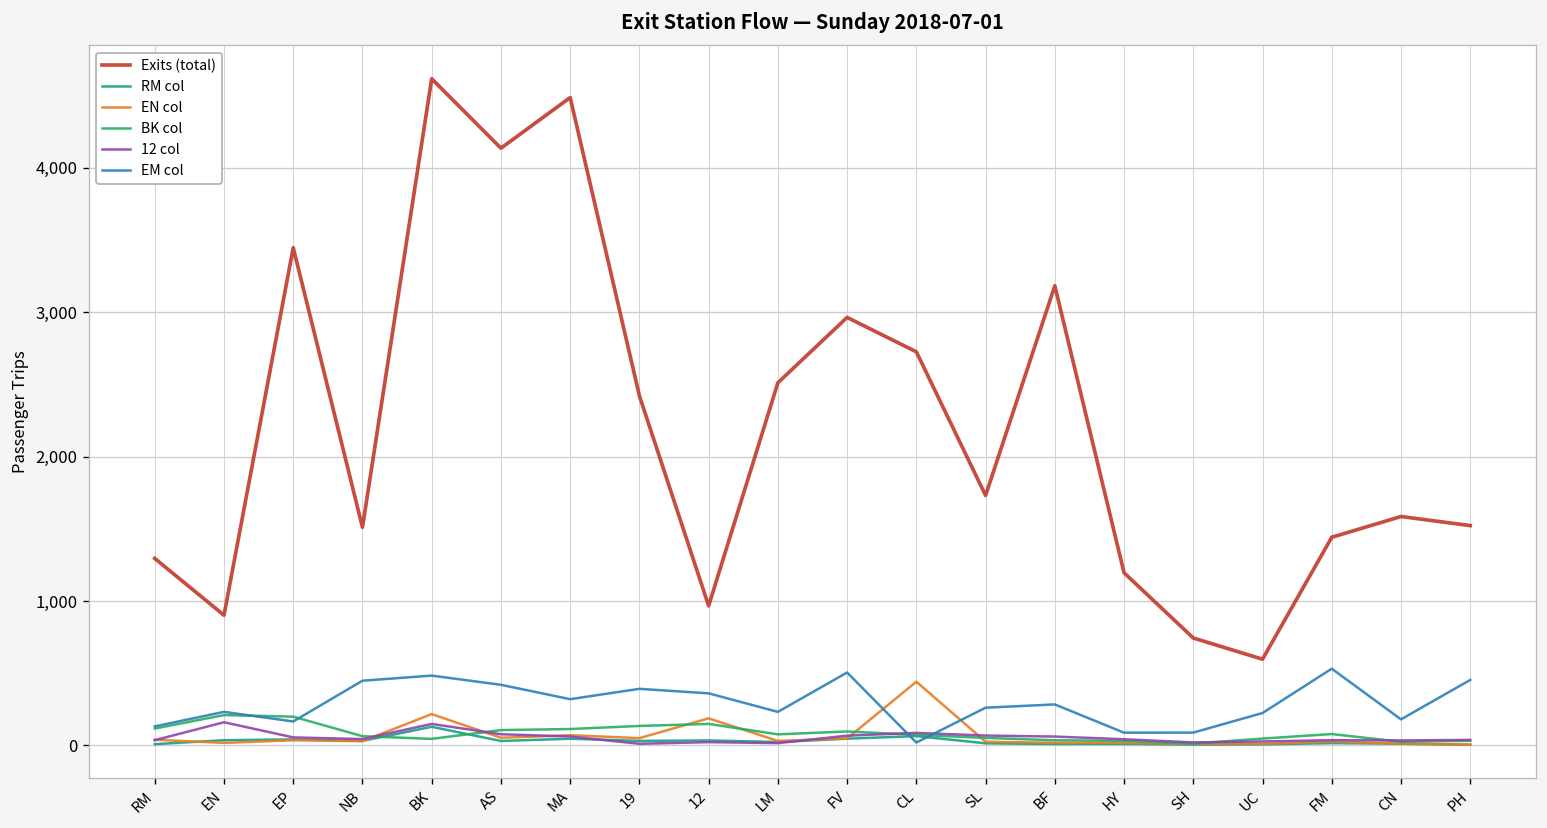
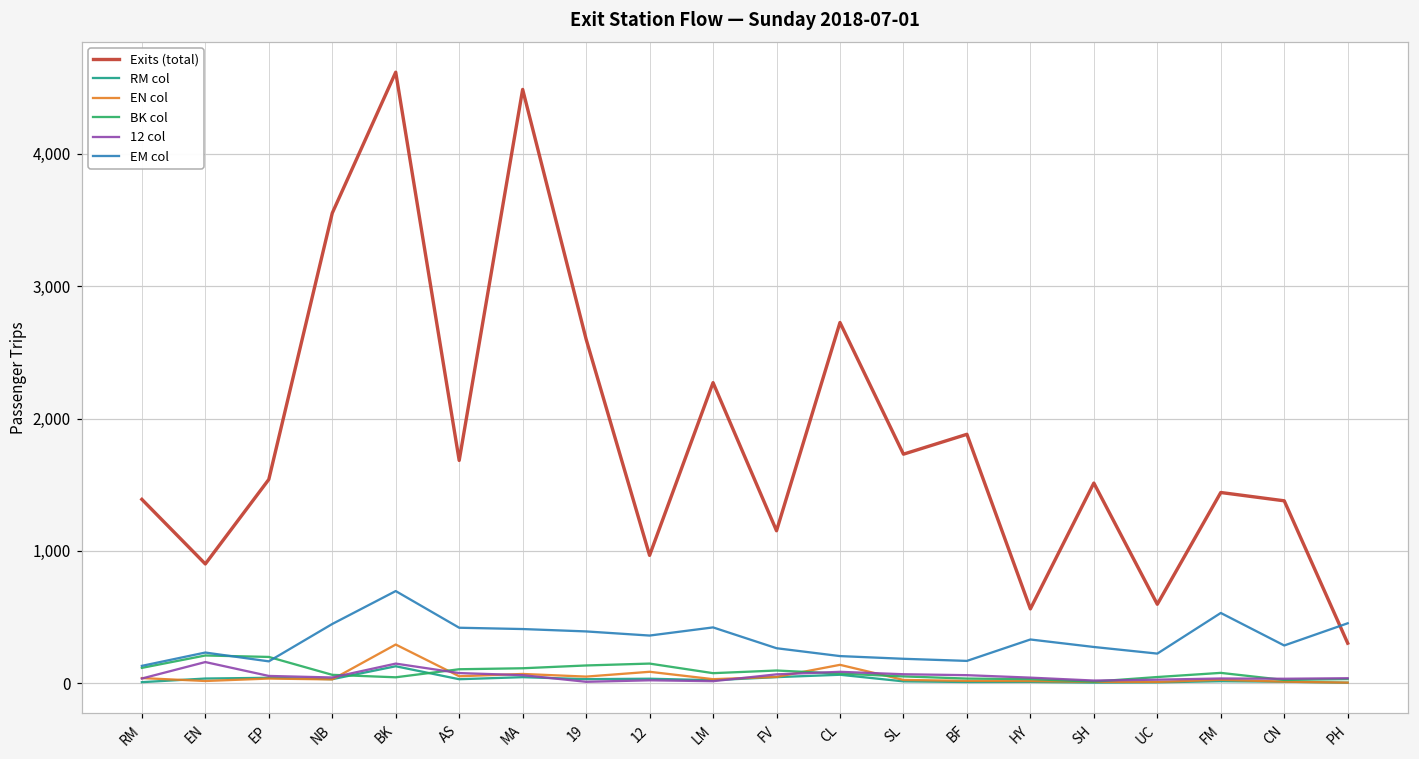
Exits (total), RM: 1,290 -> 1,390
Exits (total), EP: 3,450 -> 1,540
Exits (total), NB: 1,510 -> 3,550
EN col, BK: 220 -> 290
EM col, BK: 480 -> 700
Exits (total), AS: 4,140 -> 1,680
EM col, MA: 320 -> 410
Exits (total), 19: 2,420 -> 2,600
EN col, 12: 190 -> 90
Exits (total), LM: 2,510 -> 2,270
EM col, LM: 230 -> 420
Exits (total), FV: 2,960 -> 1,150
EM col, FV: 500 -> 270
EN col, CL: 440 -> 140
EM col, CL: 20 -> 210
EM col, SL: 260 -> 190
Exits (total), BF: 3,180 -> 1,880
EM col, BF: 280 -> 170
Exits (total), HY: 1,200 -> 560
EM col, HY: 90 -> 330
Exits (total), SH: 740 -> 1,510
EM col, SH: 90 -> 270
Exits (total), CN: 1,590 -> 1,380
EM col, CN: 180 -> 290
Exits (total), PH: 1,520 -> 300
